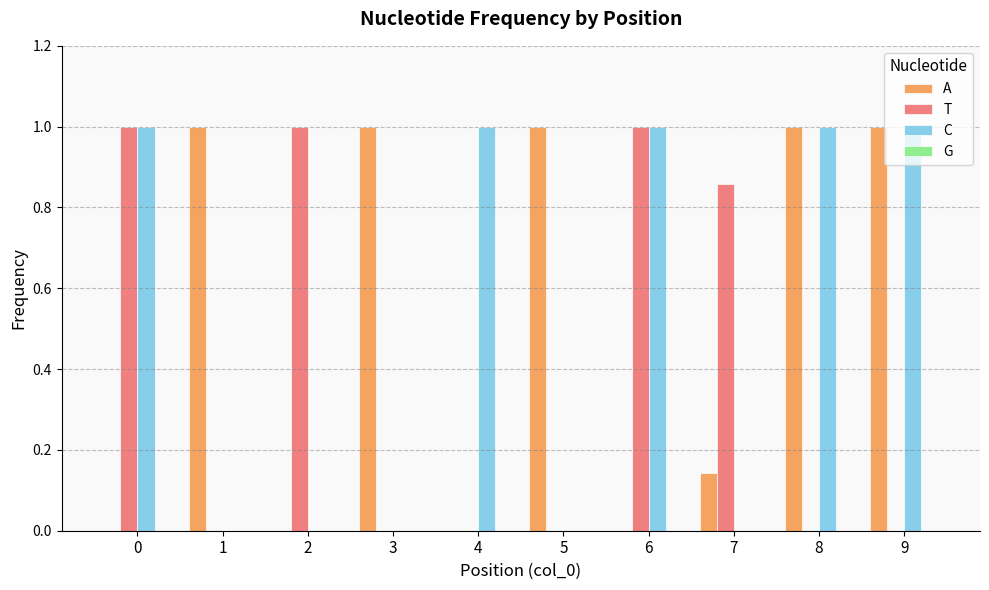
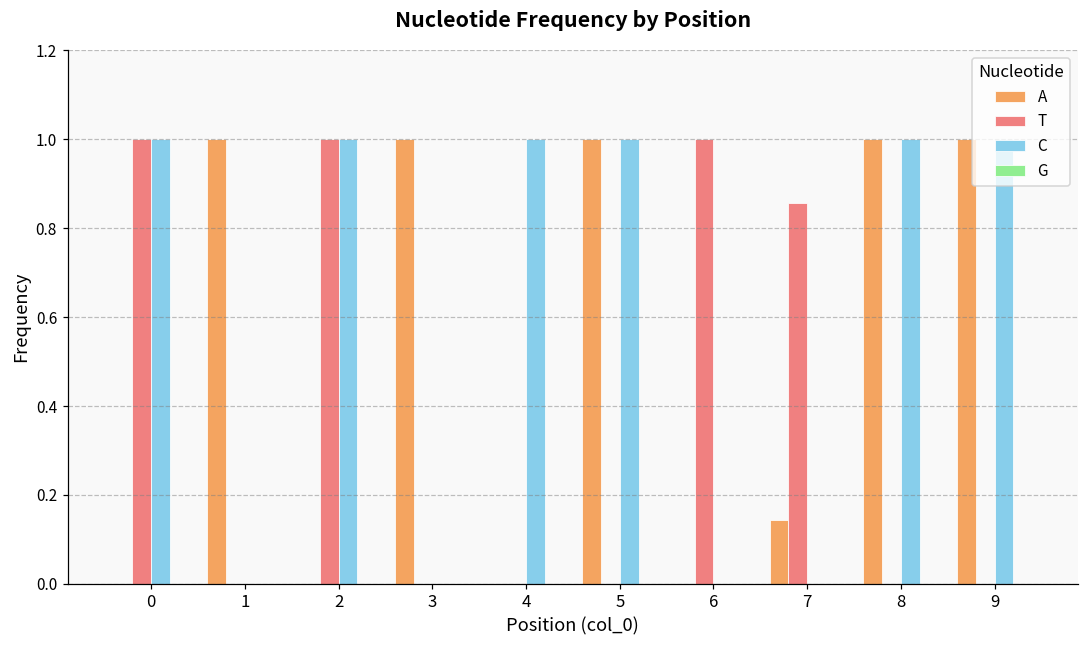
C, 2: 0 -> 1
C, 5: 0 -> 1
C, 6: 1 -> 0
